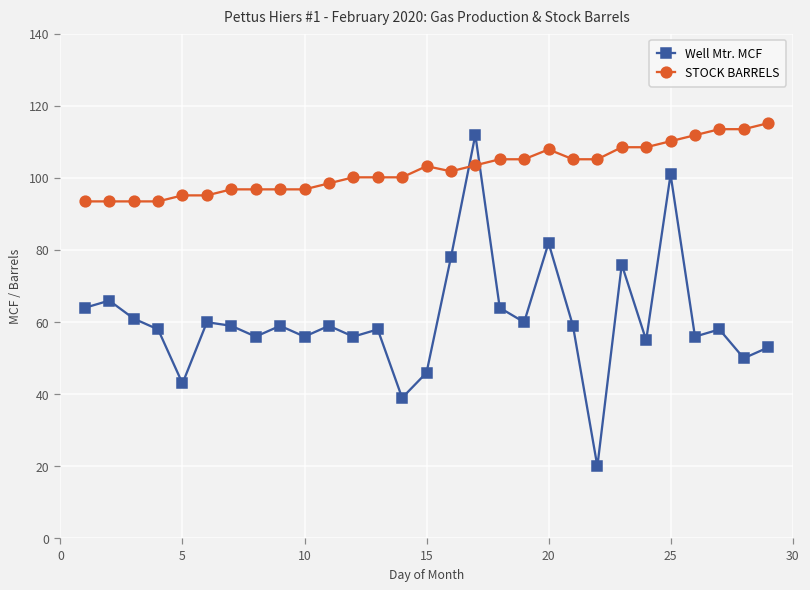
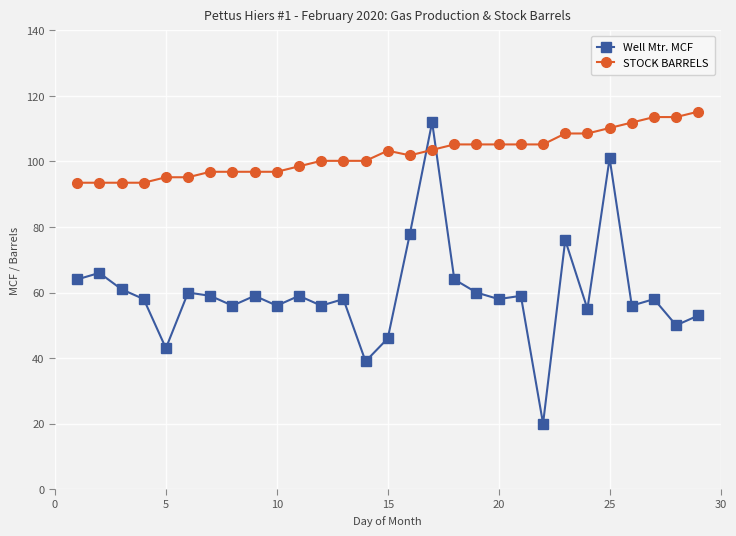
Well Mtr. MCF, 20: 82 -> 58
STOCK BARRELS, 20: 108 -> 105
